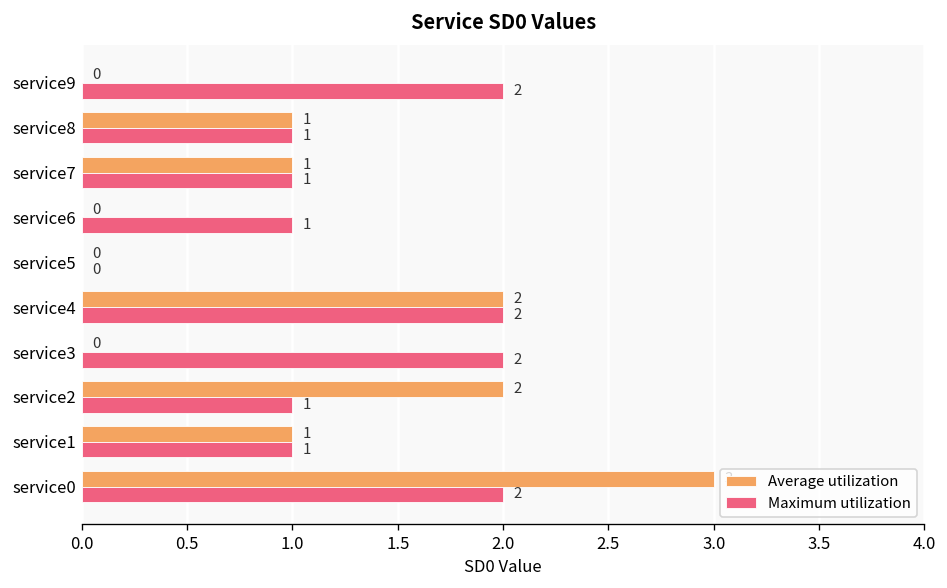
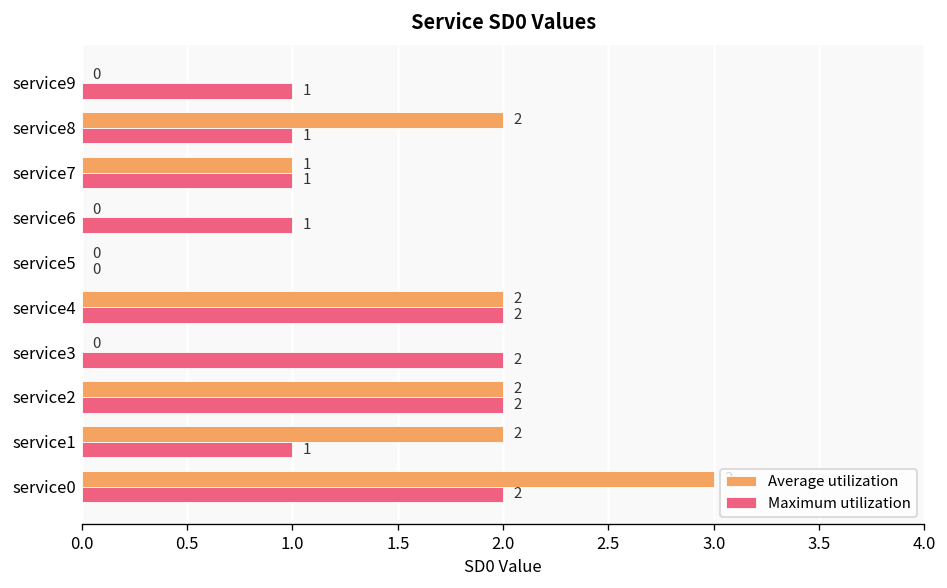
Maximum utilization, service9: 2 -> 1
Average utilization, service8: 1 -> 2
Maximum utilization, service2: 1 -> 2
Average utilization, service1: 1 -> 2
